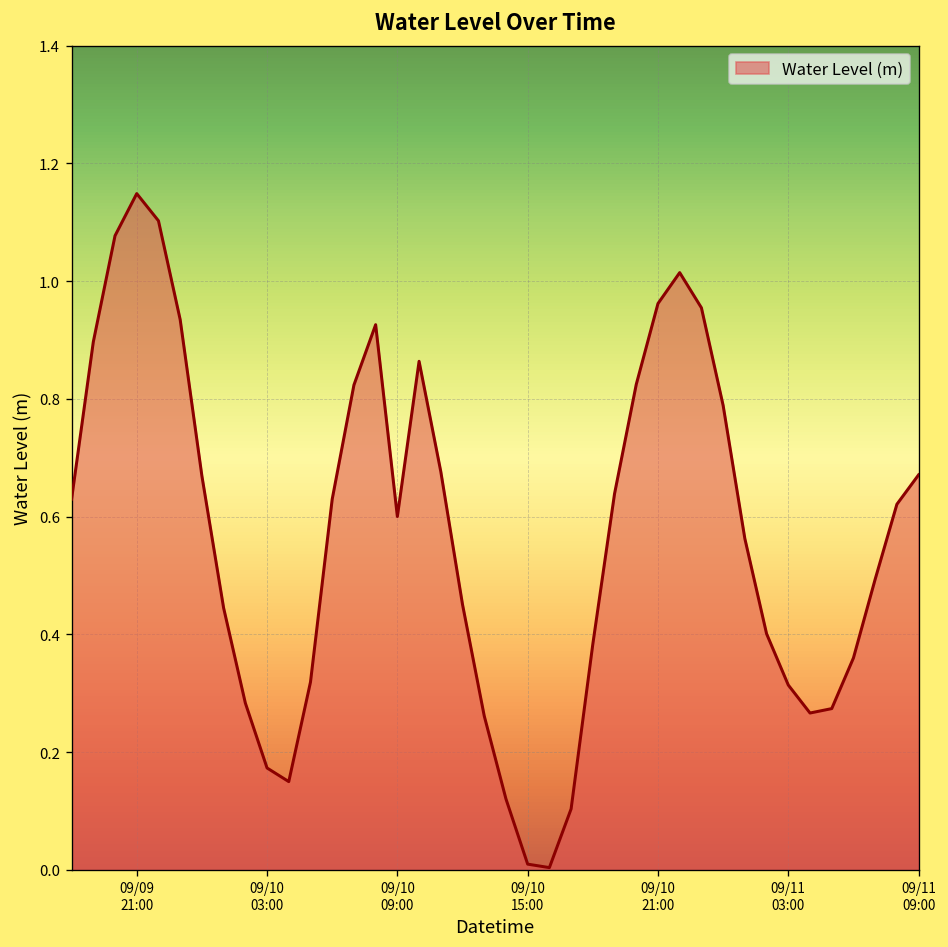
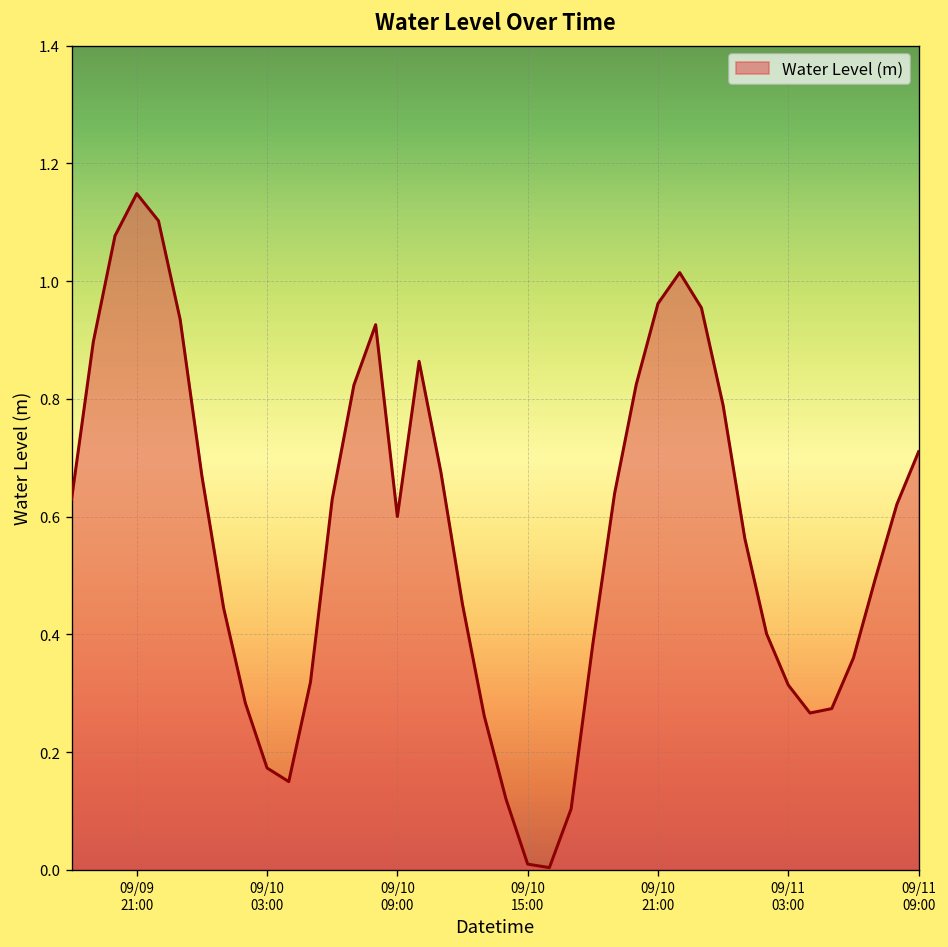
09/11 09:00: 0.67 -> 0.71
